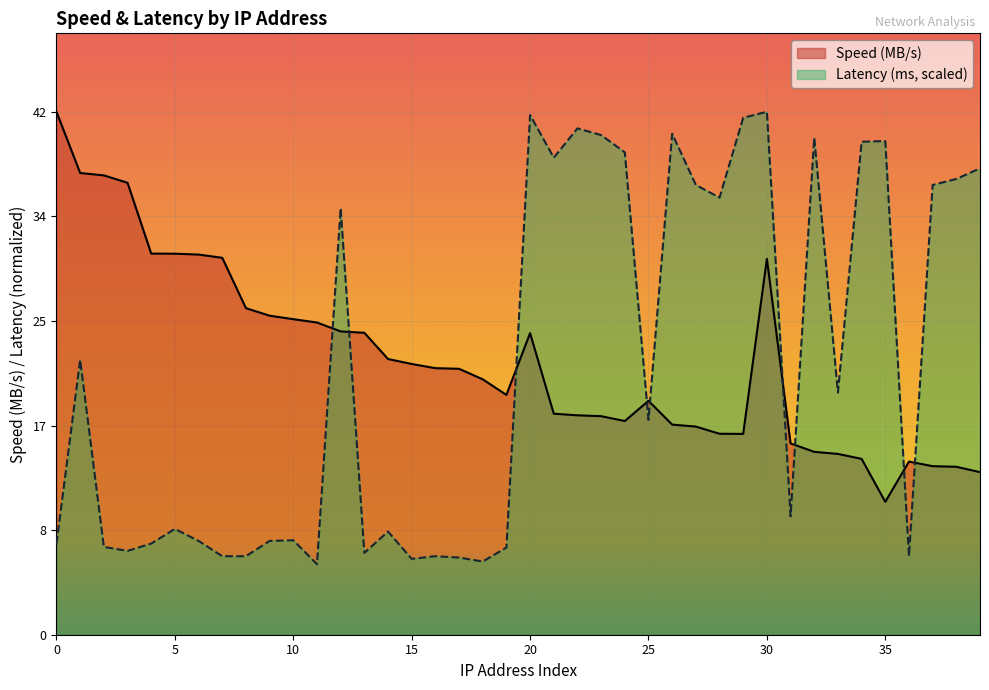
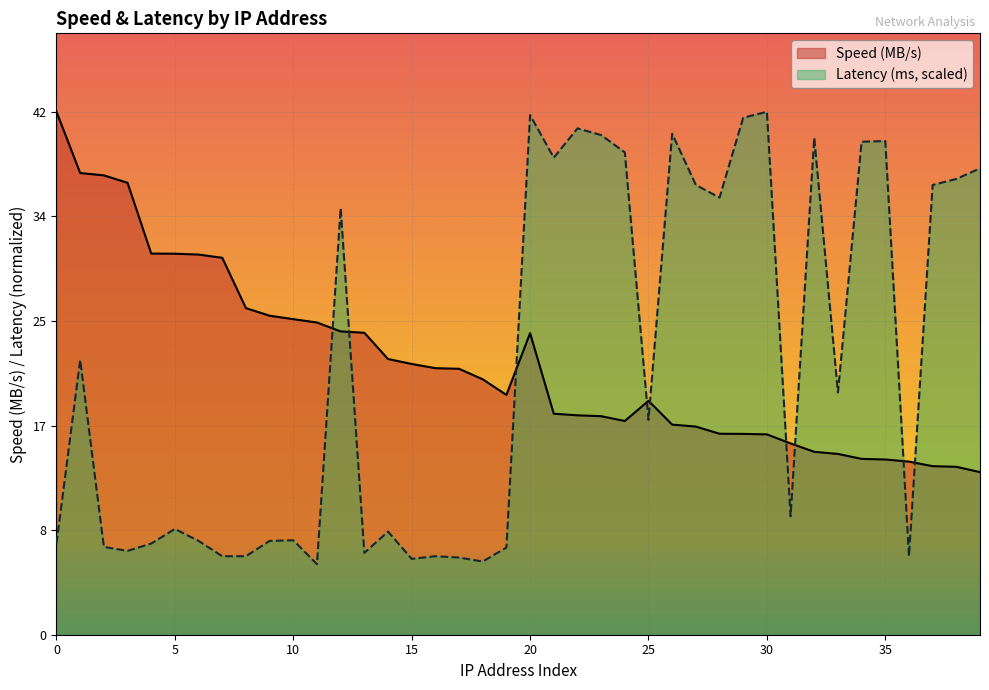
Speed (MB/s), 30: 30.4 -> 16.2
Speed (MB/s), 35: 10.7 -> 14.2
